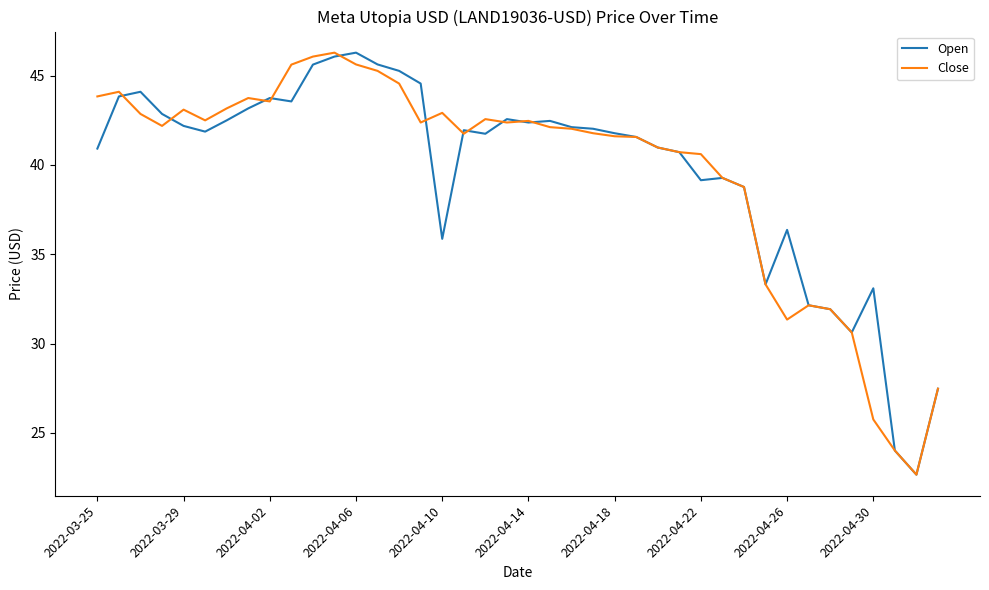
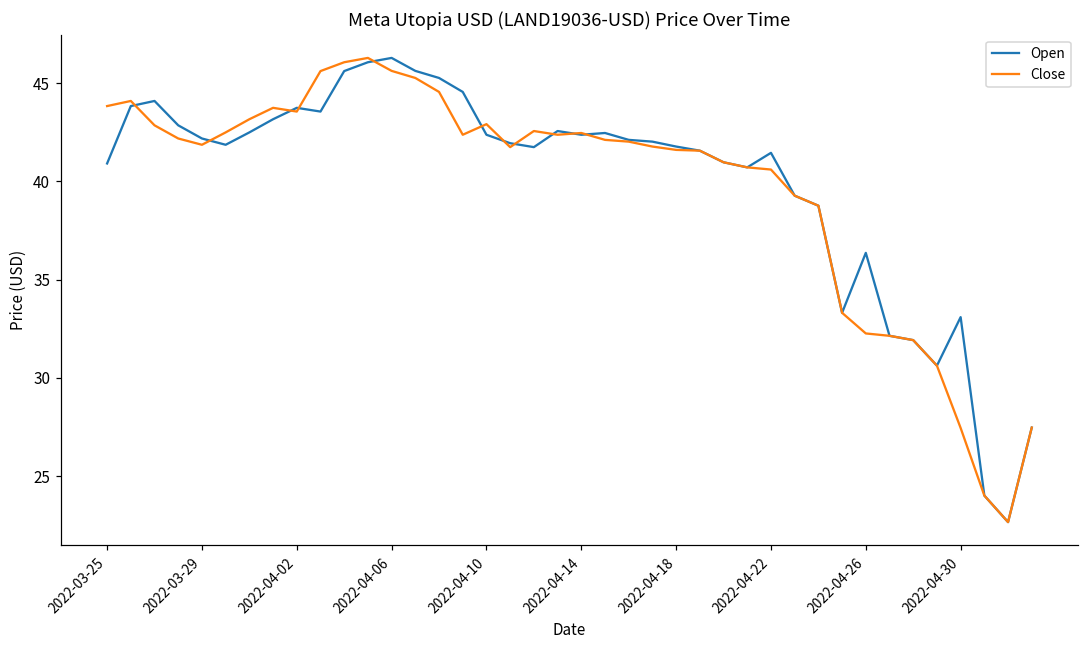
Close, 2022-03-29: 43.1 -> 41.9
Open, 2022-04-10: 35.9 -> 42.4
Open, 2022-04-22: 39.1 -> 41.5
Close, 2022-04-26: 31.3 -> 32.3
Close, 2022-04-30: 25.8 -> 27.5
